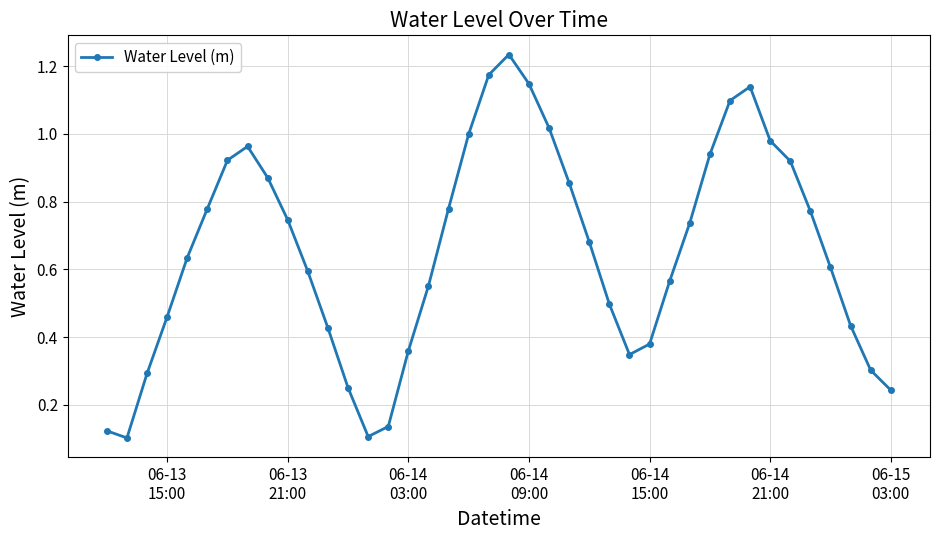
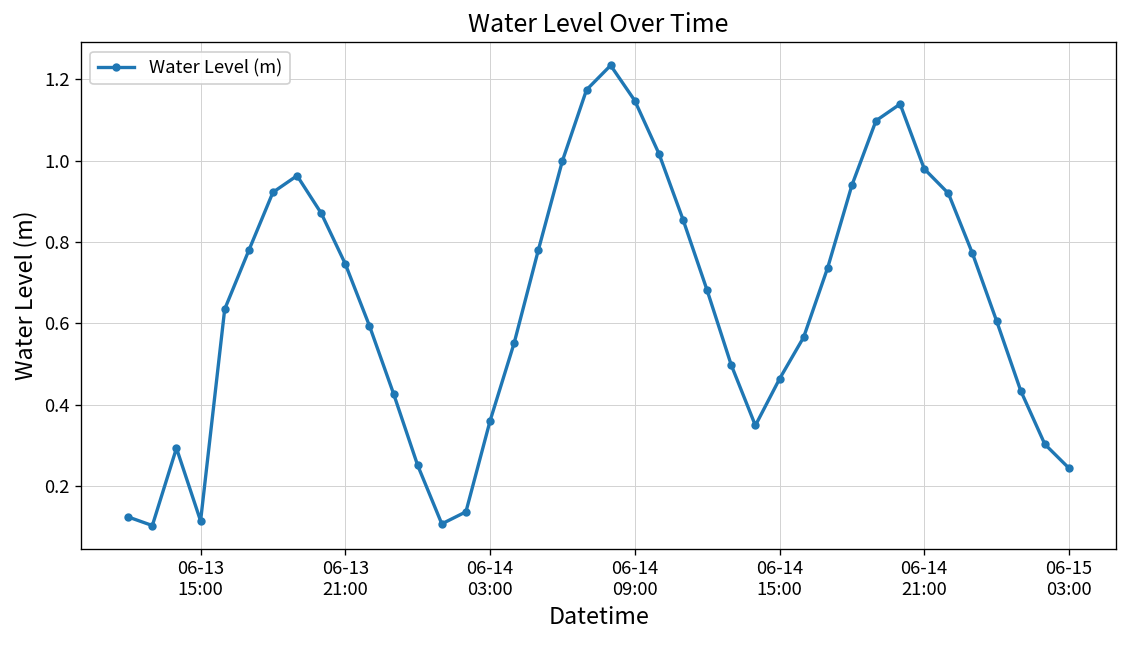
06-13 15:00: 0.46 -> 0.11
06-14 15:00: 0.38 -> 0.46
